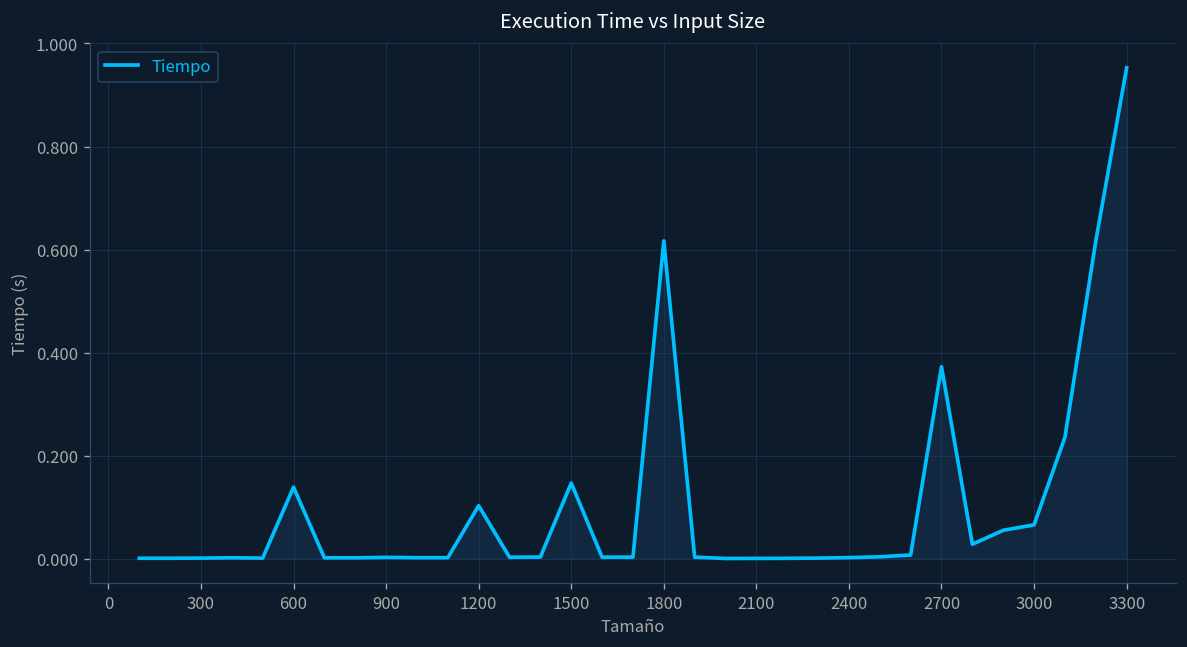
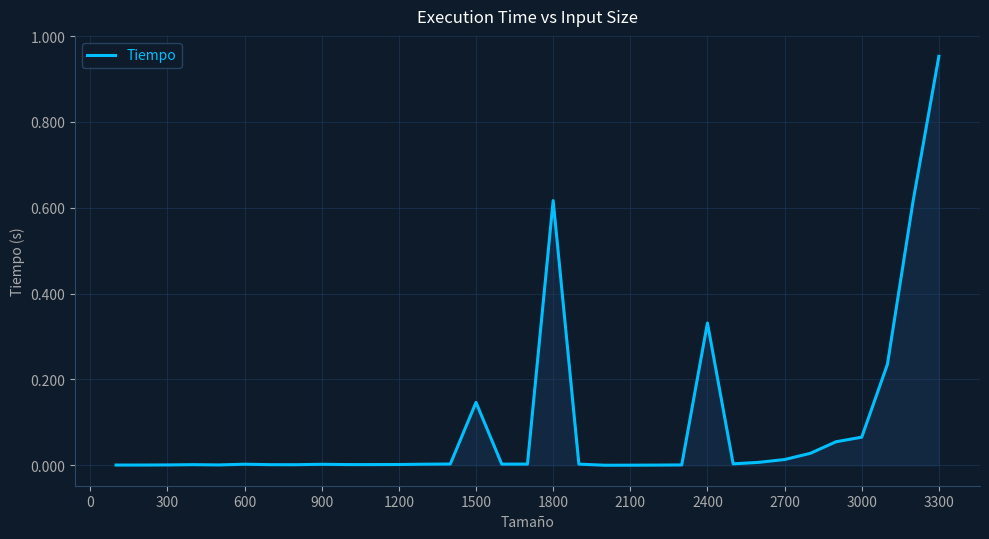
600: 0.14 -> 0.00
1200: 0.10 -> 0.00
2400: 0.00 -> 0.33
2700: 0.37 -> 0.01
